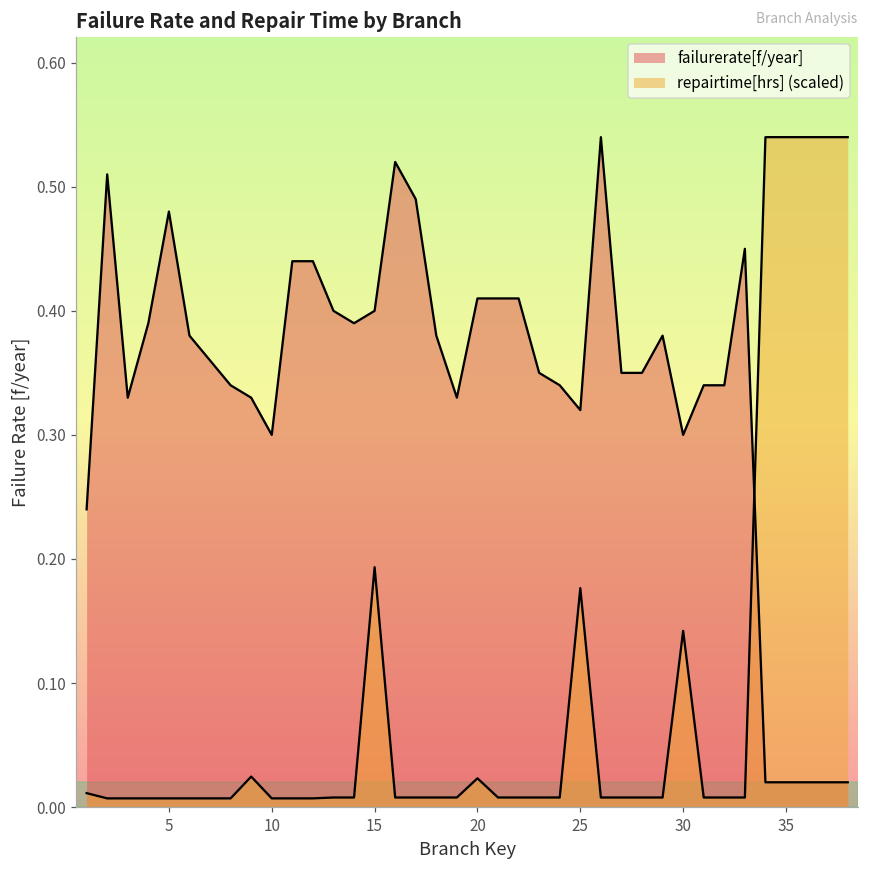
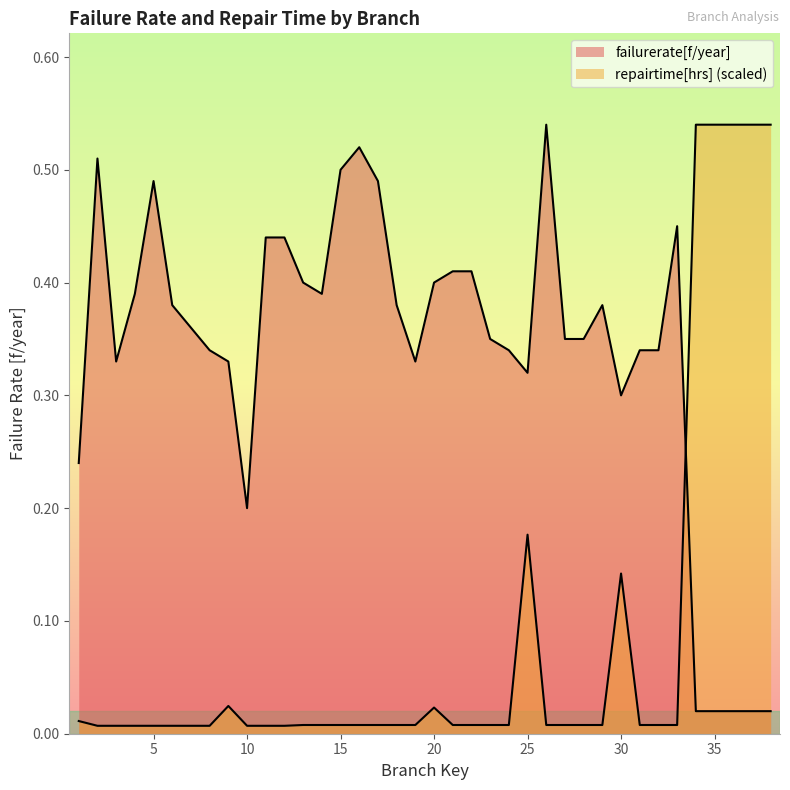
failurerate[f/year], 5: 0.48 -> 0.49
failurerate[f/year], 10: 0.3 -> 0.2
failurerate[f/year], 15: 0.4 -> 0.5
repairtime[hrs] (scaled), 15: 0.193 -> 0.008
failurerate[f/year], 20: 0.41 -> 0.40
